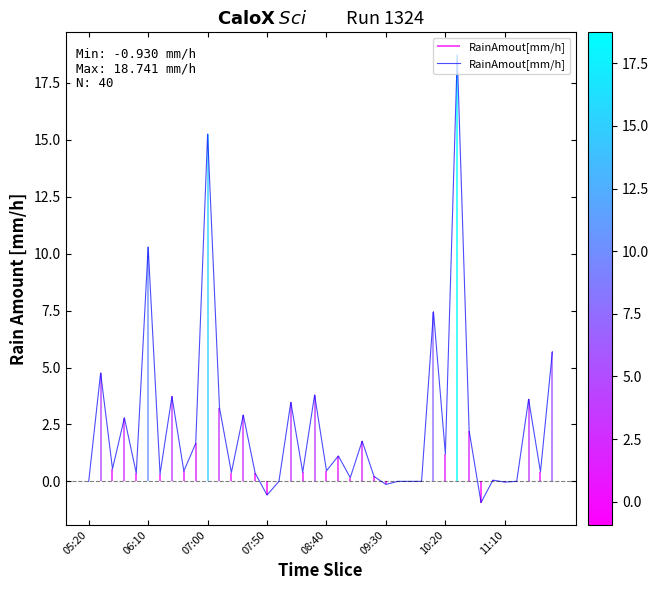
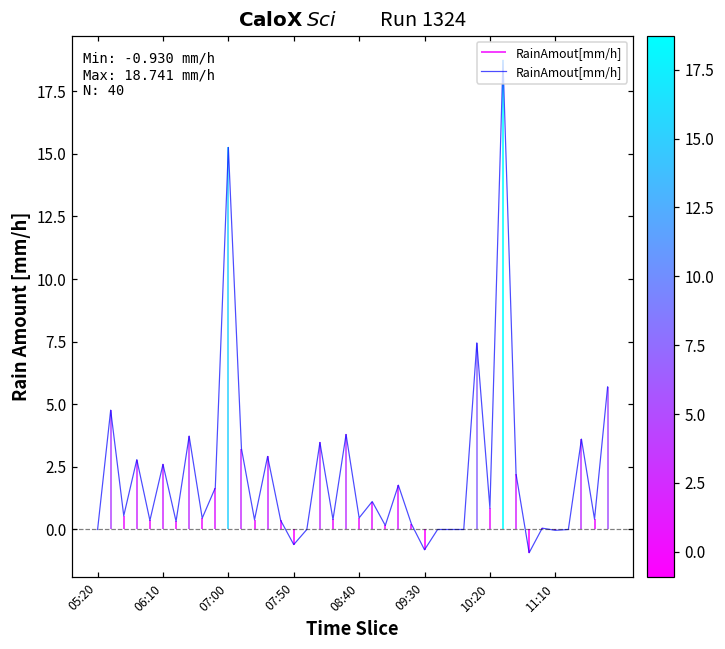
06:10: 10.3 -> 2.6
09:30: -0.1 -> -0.8
10:20: 1.2 -> 0.9
